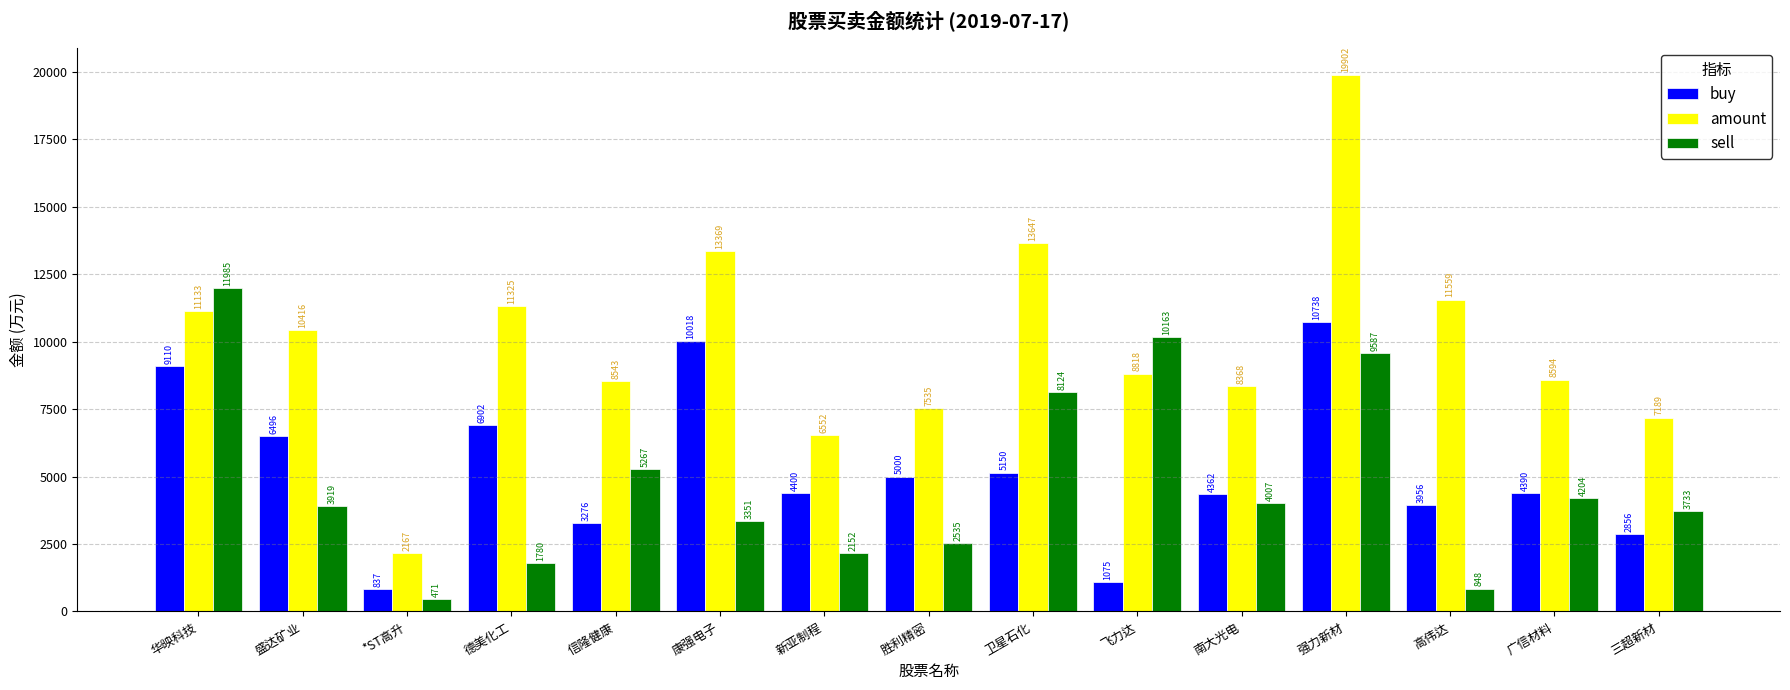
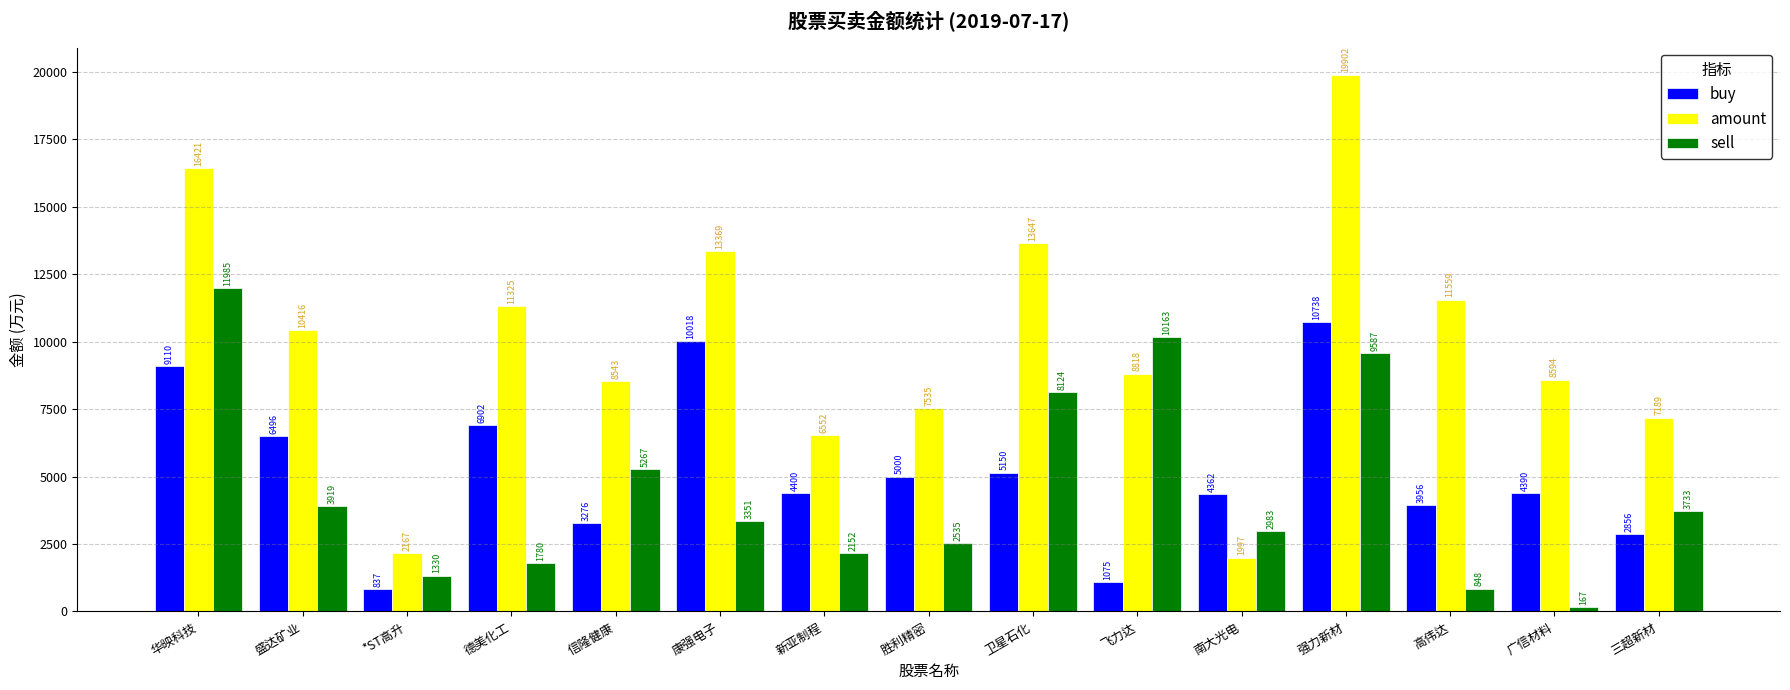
amount, 华映科技: 11133 -> 16421
sell, *ST高升: 471 -> 1330
amount, 南大光电: 8368 -> 1997
sell, 南大光电: 4007 -> 2983
sell, 广信材料: 4204 -> 167
